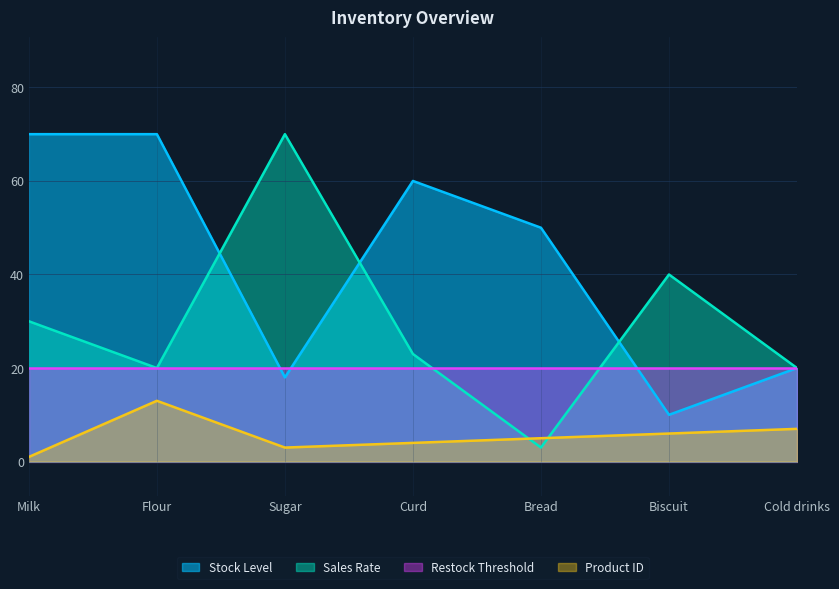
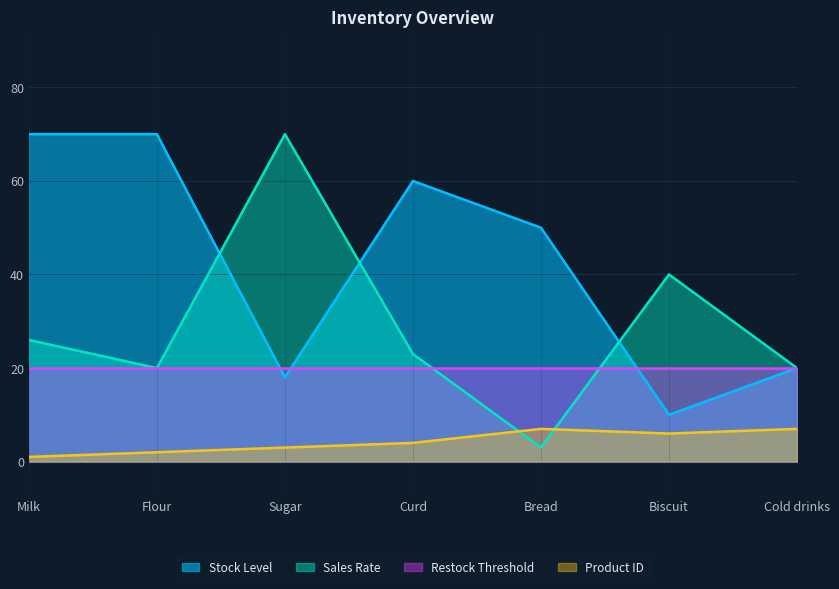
Sales Rate, Milk: 30 -> 26
Product ID, Flour: 13 -> 2
Product ID, Bread: 5 -> 7
